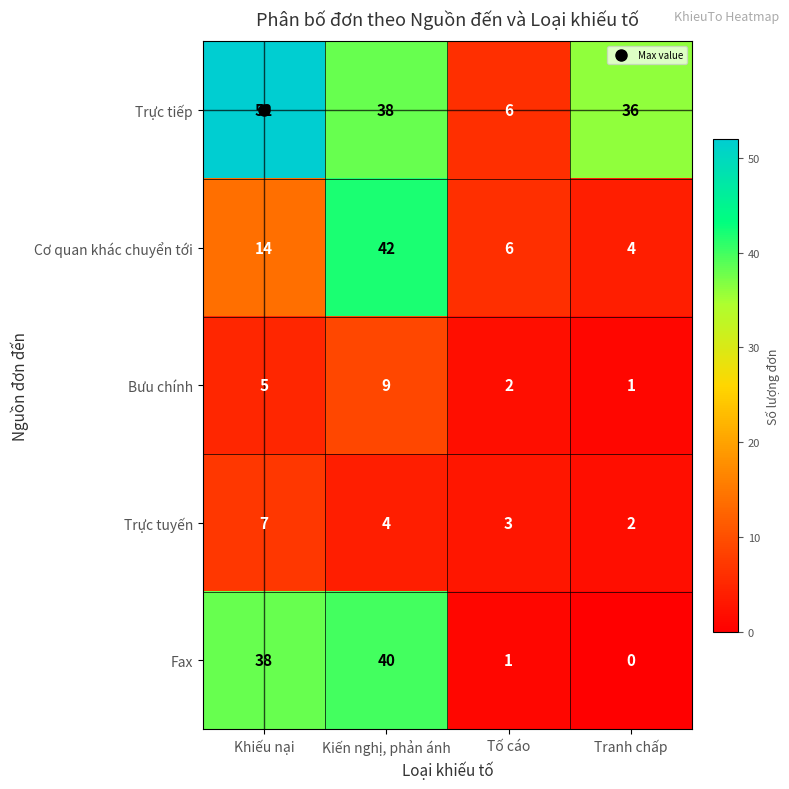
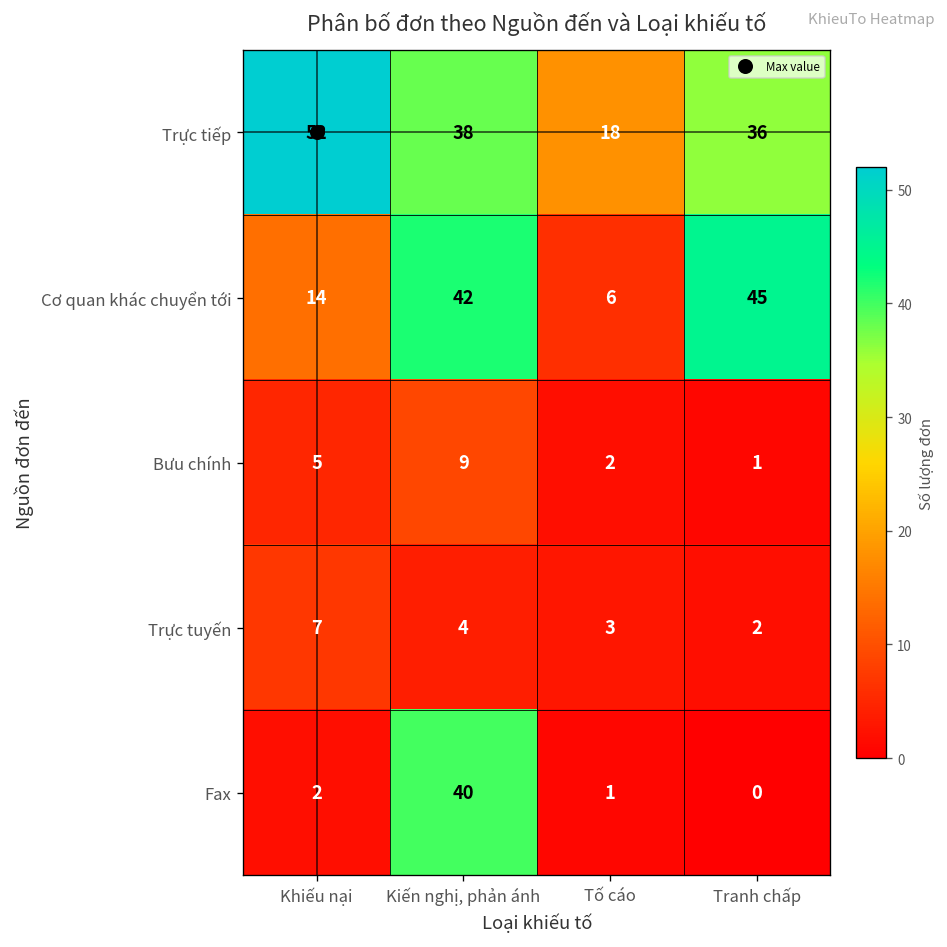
Trực tiếp, Tố cáo: 6 -> 18
Cơ quan khác chuyển tới, Tranh chấp: 4 -> 45
Fax, Khiếu nại: 38 -> 2
